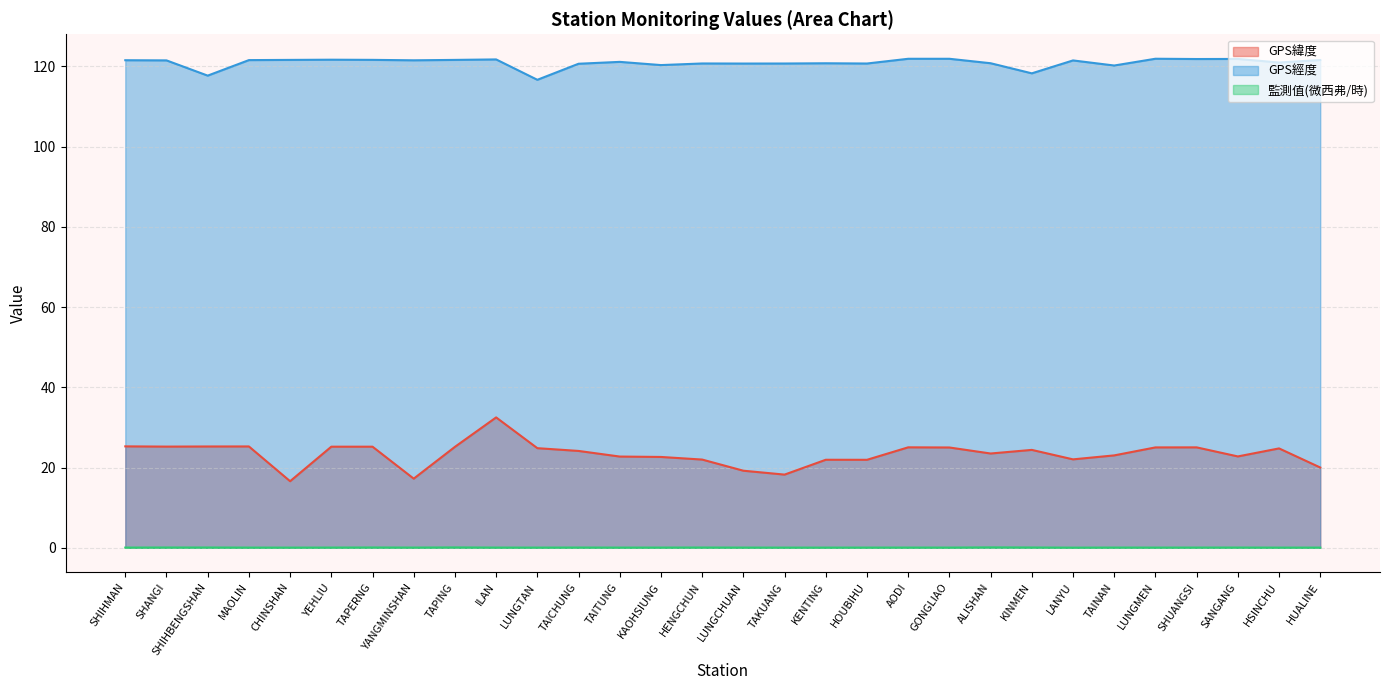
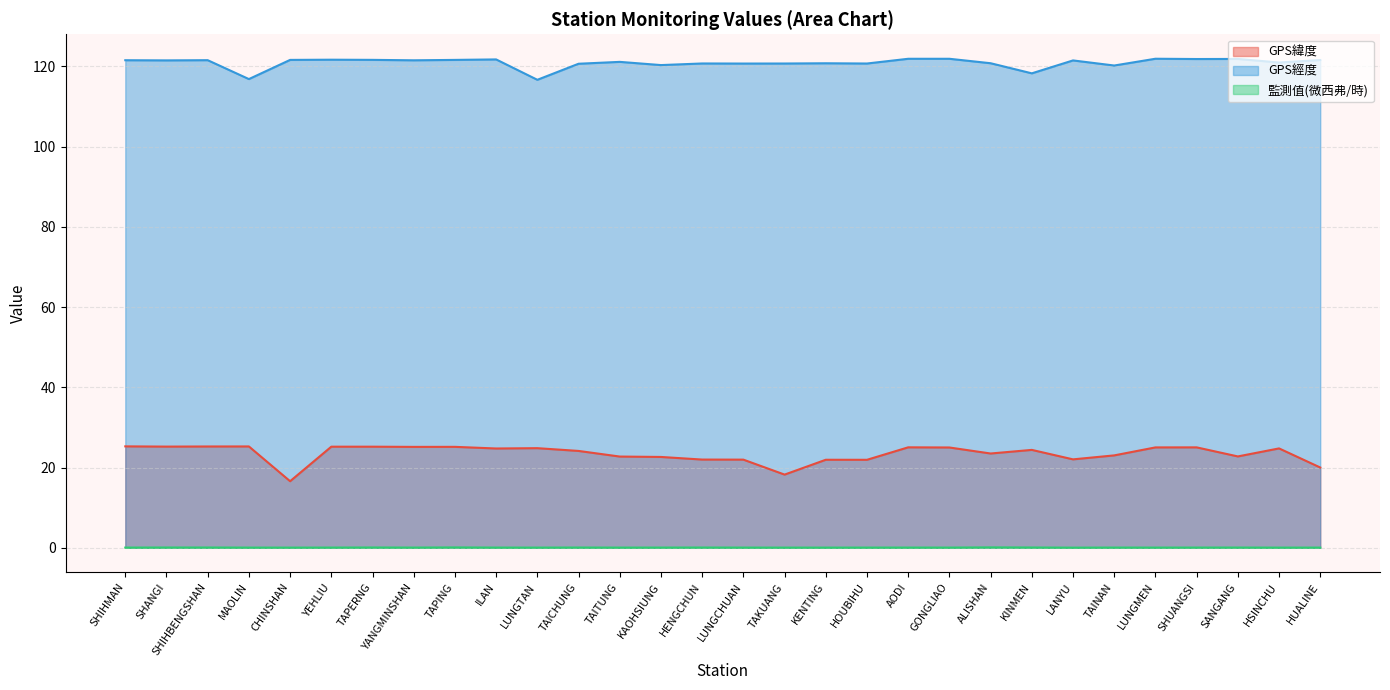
GPS經度, SHIHBENGSHAN: 118 -> 122
GPS經度, MAOLIN: 122 -> 117
GPS緯度, YANGMINSHAN: 17 -> 25
GPS緯度, ILAN: 33 -> 25
GPS緯度, LUNGCHUAN: 19 -> 22
